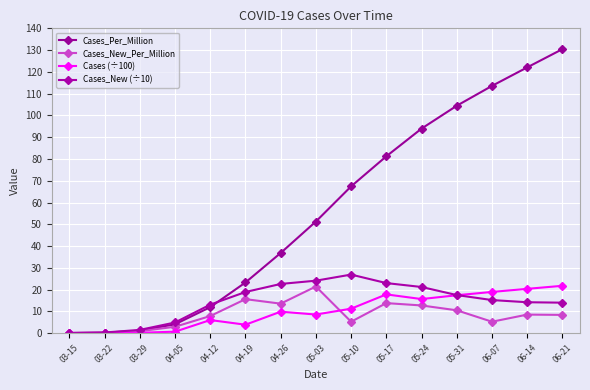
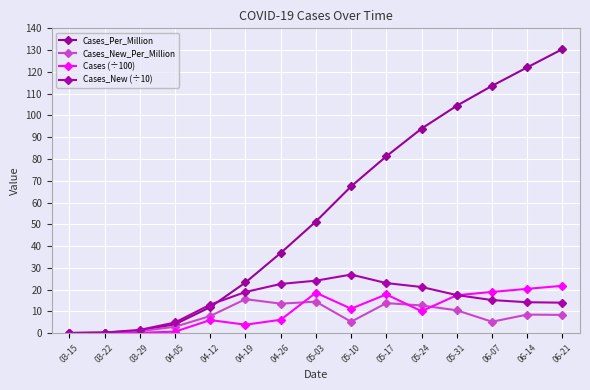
Cases (÷100), 04-26: 10 -> 6
Cases_New_Per_Million, 05-03: 21 -> 14
Cases (÷100), 05-03: 9 -> 19
Cases (÷100), 05-24: 16 -> 10
